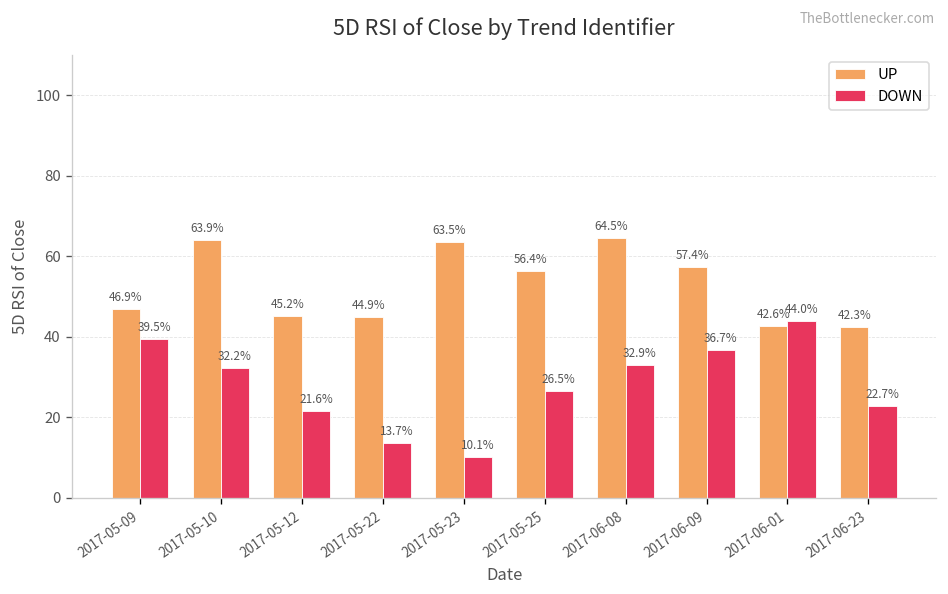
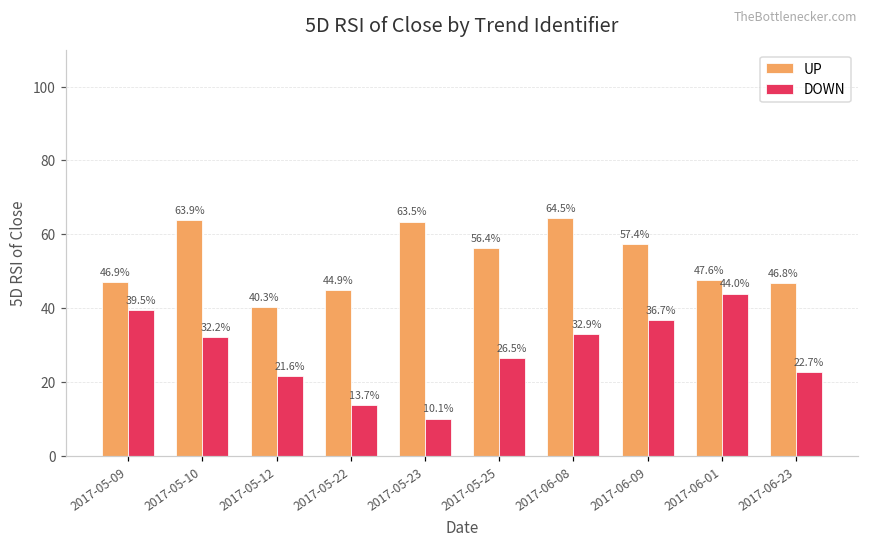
UP, 2017-05-12: 45.2% -> 40.3%
UP, 2017-06-01: 42.6% -> 47.6%
UP, 2017-06-23: 42.3% -> 46.8%
